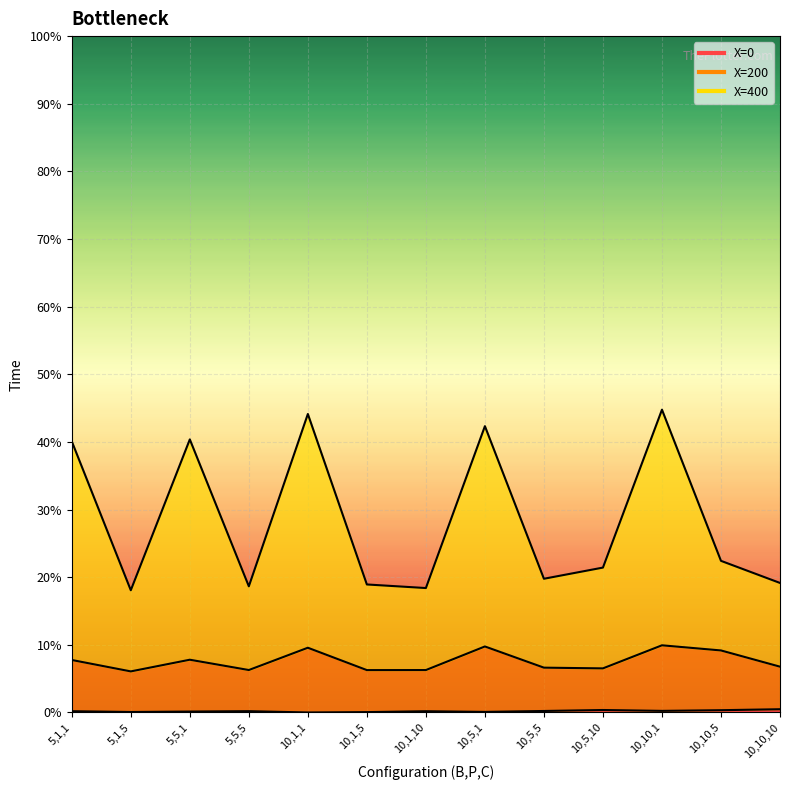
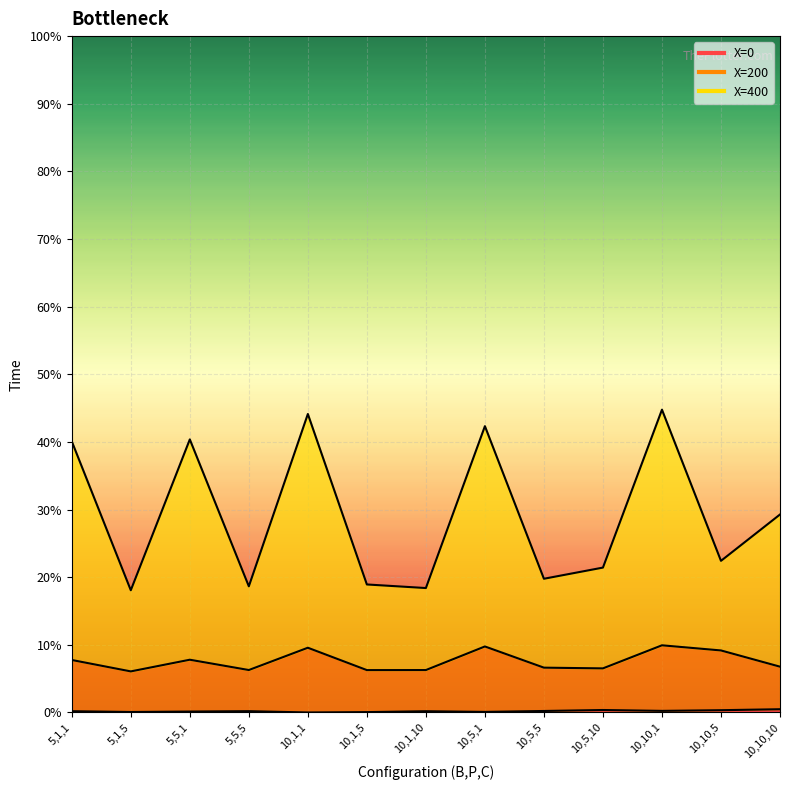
X=400, 10,10,10: 12% -> 23%
